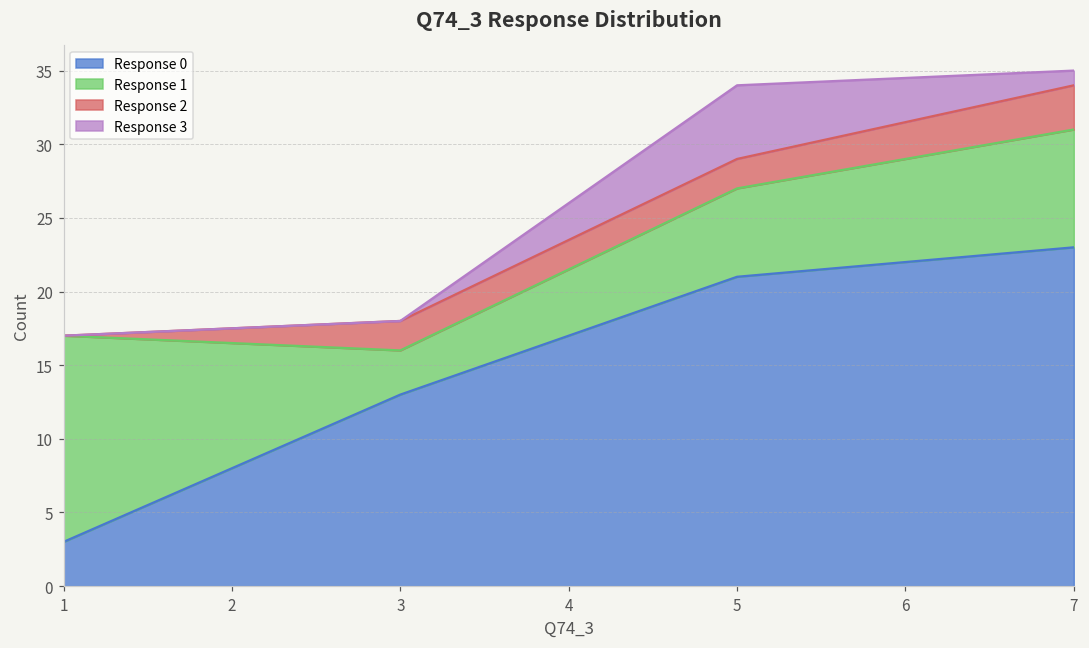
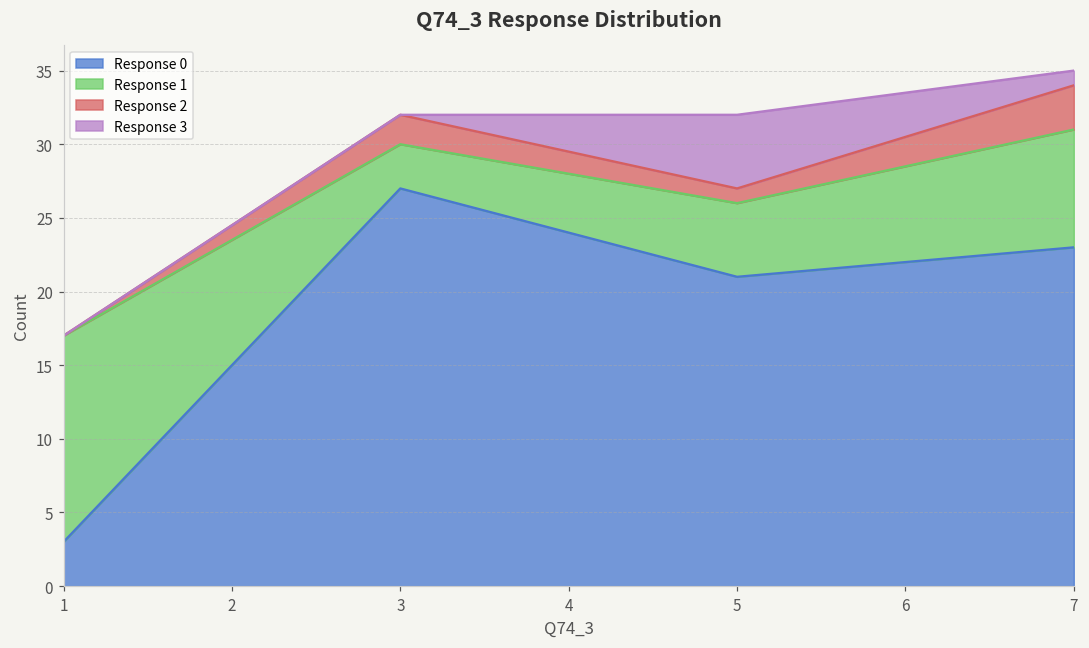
Response 0, 3: 13 -> 27
Response 1, 5: 6 -> 5
Response 2, 5: 2 -> 1
